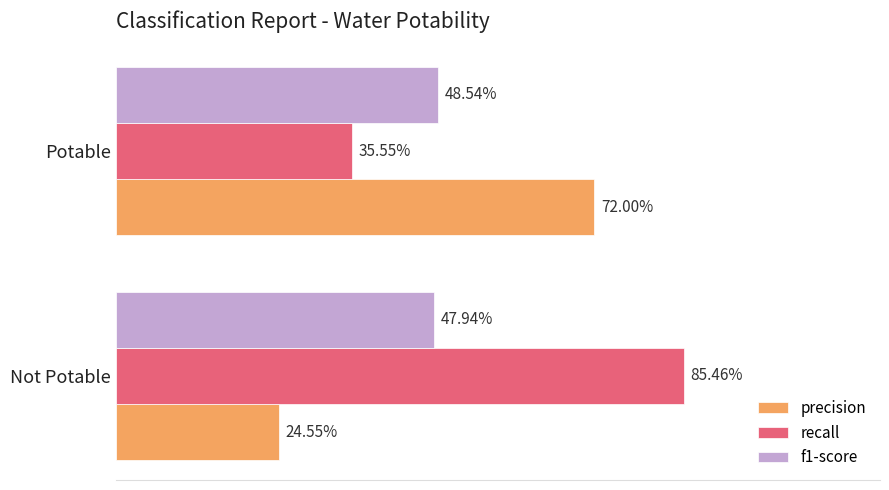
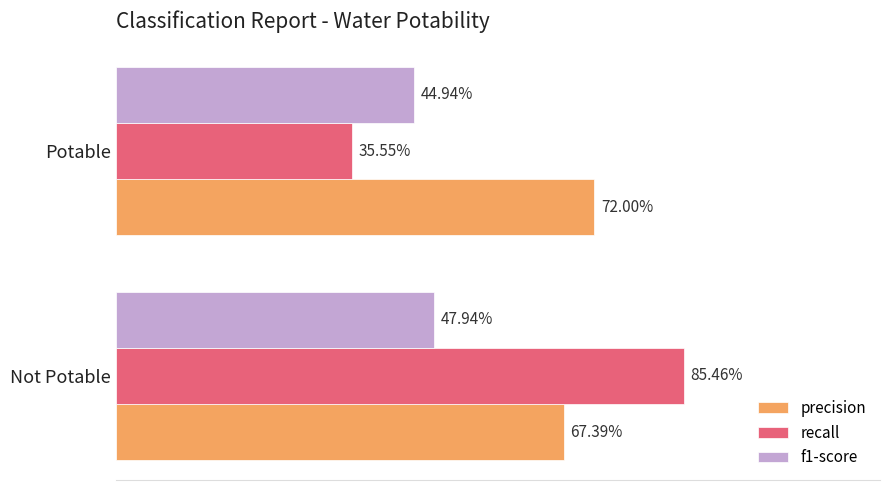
f1-score, Potable: 48.54% -> 44.94%
precision, Not Potable: 24.55% -> 67.39%
